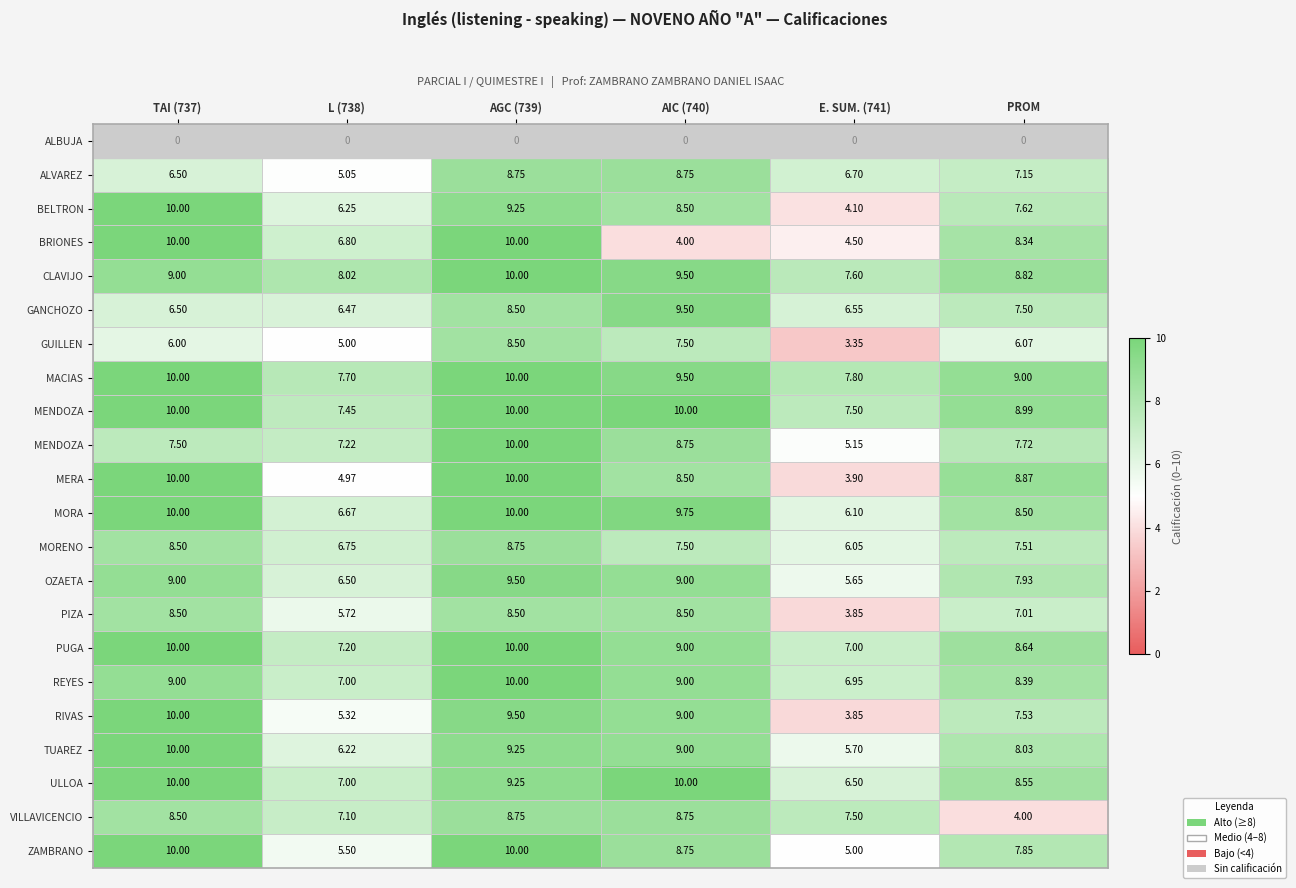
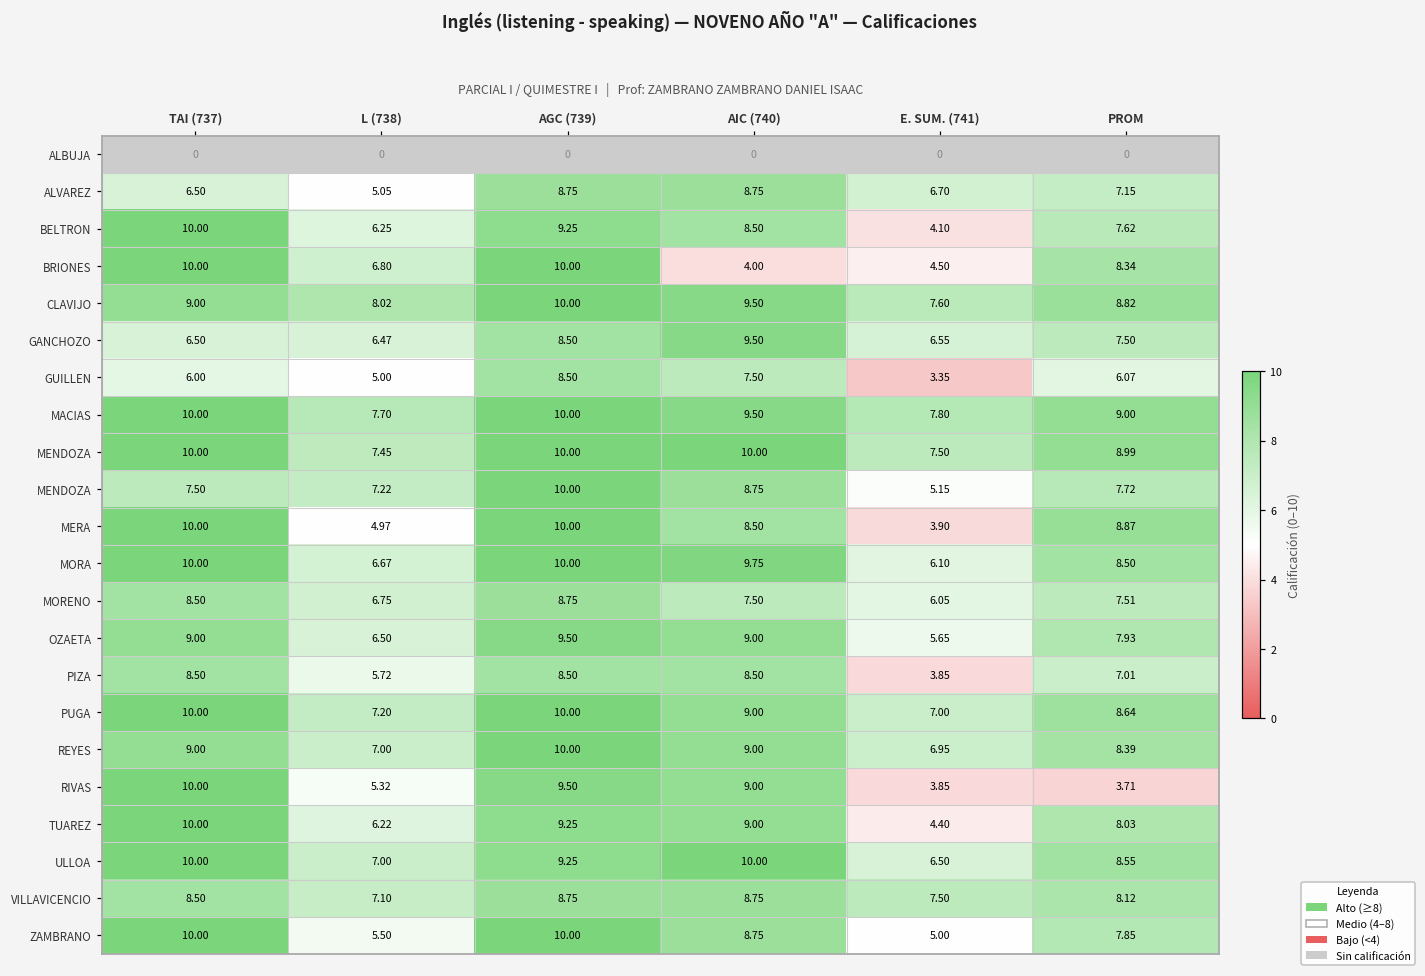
RIVAS, PROM: 7.53 -> 3.71
TUAREZ, E. SUM. (741): 5.70 -> 4.40
VILLAVICENCIO, PROM: 4.00 -> 8.12
